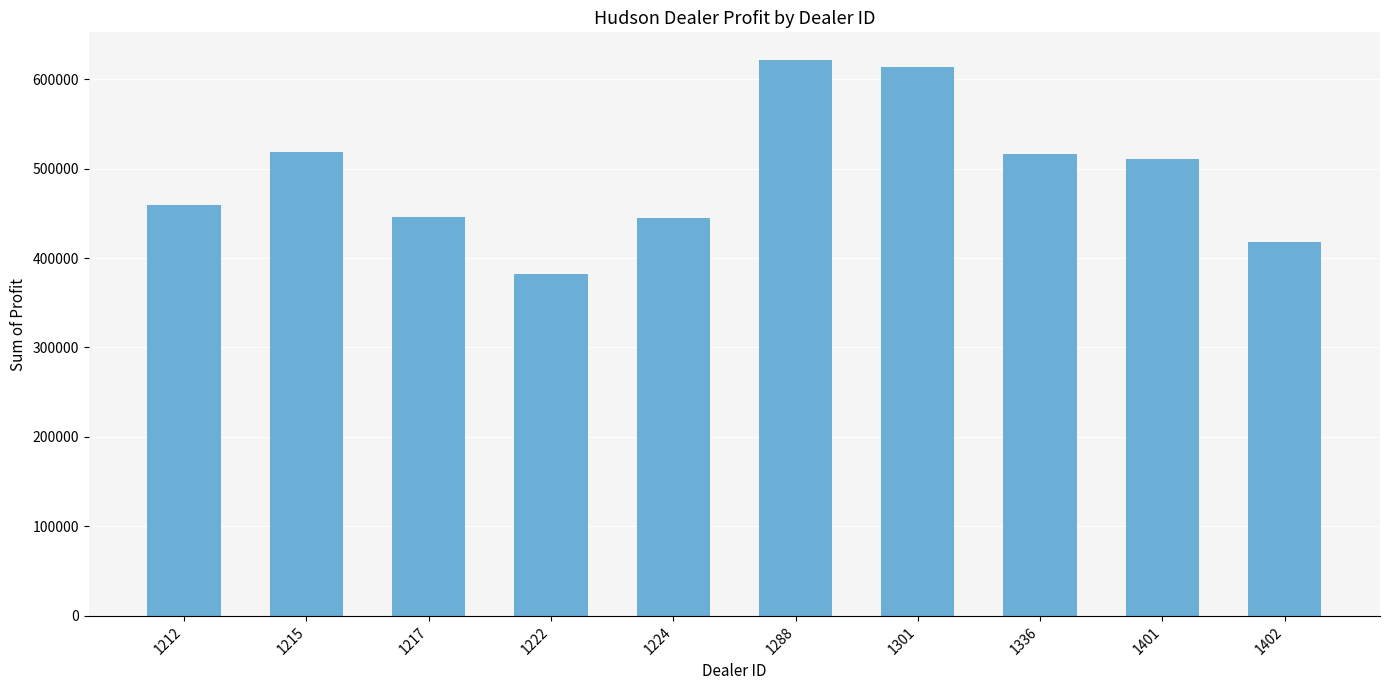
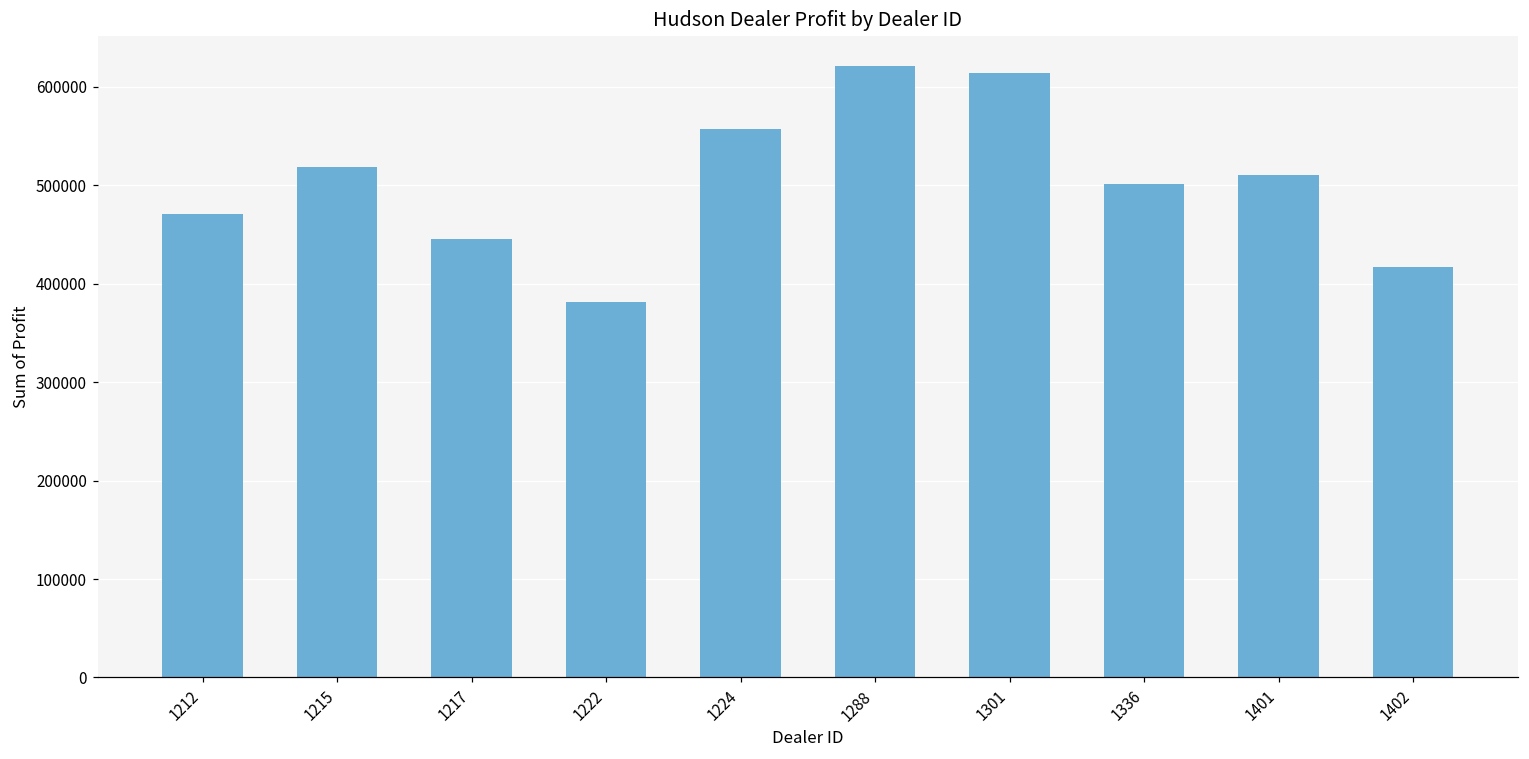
1212: 460000 -> 470000
1224: 440000 -> 560000
1336: 520000 -> 500000
